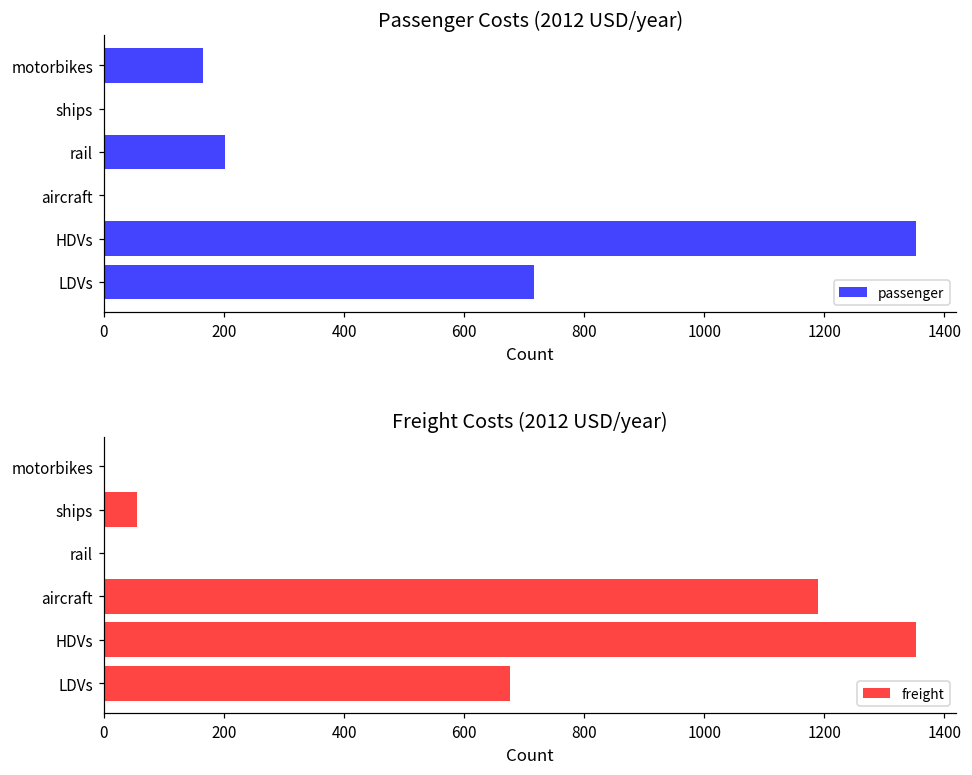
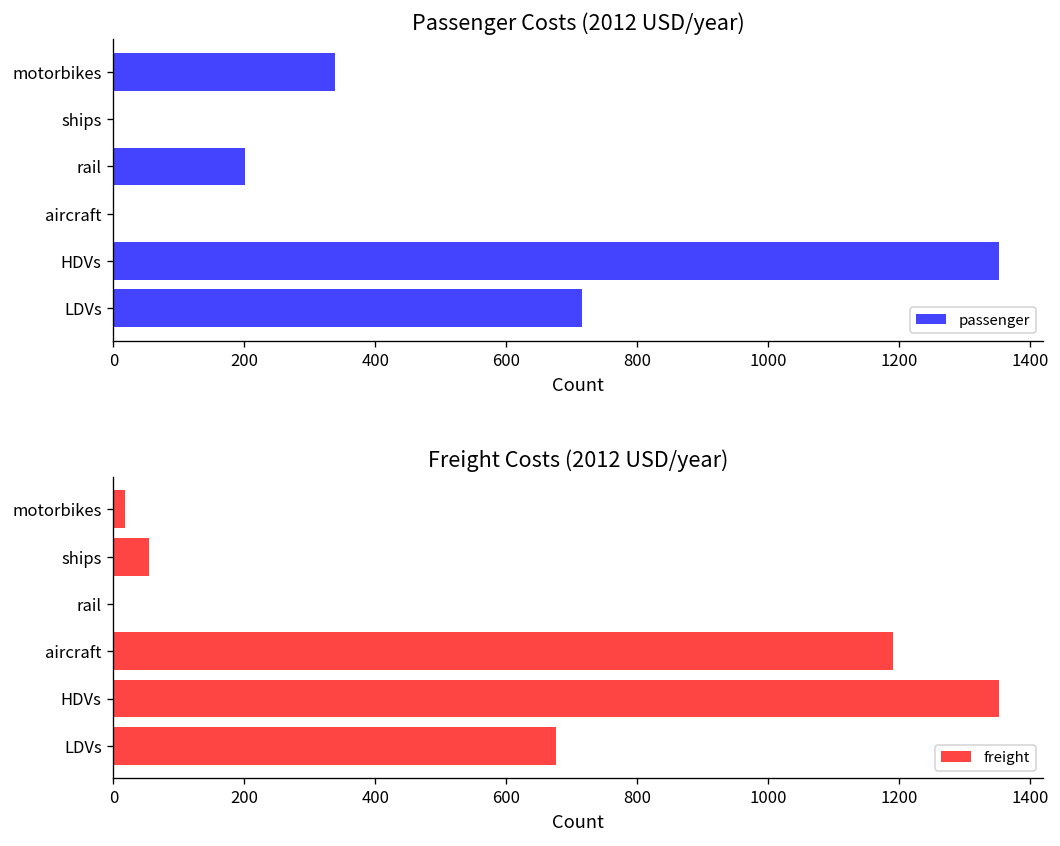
Passenger Costs (2012 USD/year), motorbikes: 160 -> 340
Freight Costs (2012 USD/year), motorbikes: 0 -> 20
